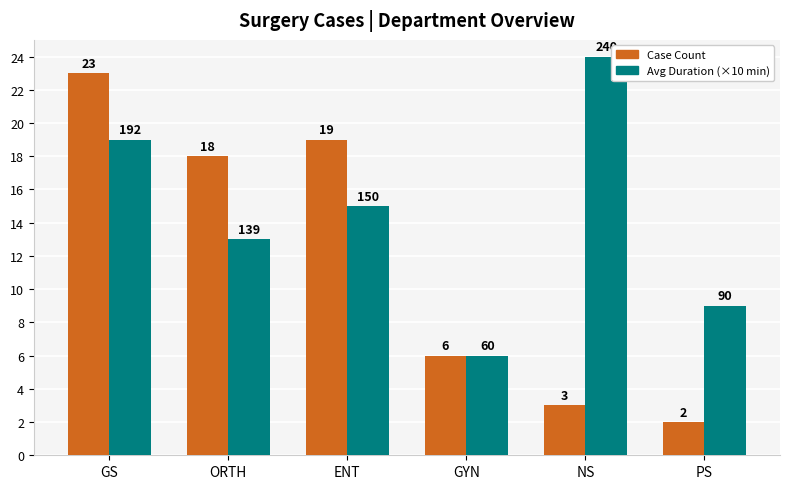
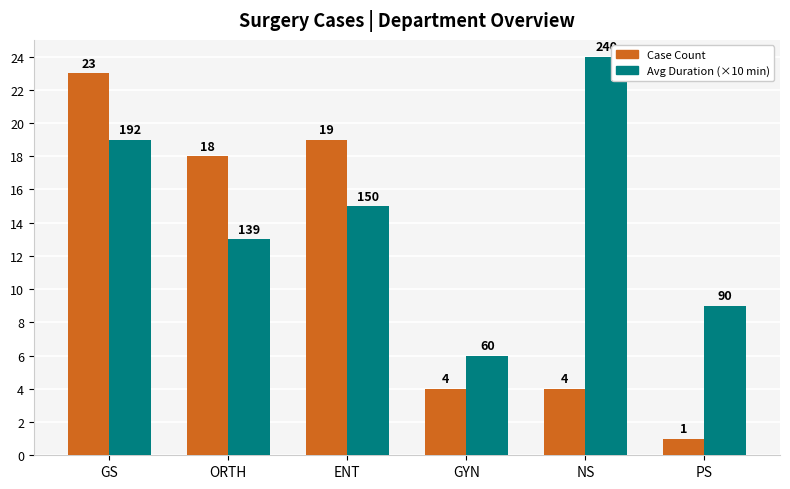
Case Count, GYN: 6 -> 4
Case Count, NS: 3 -> 4
Case Count, PS: 2 -> 1
